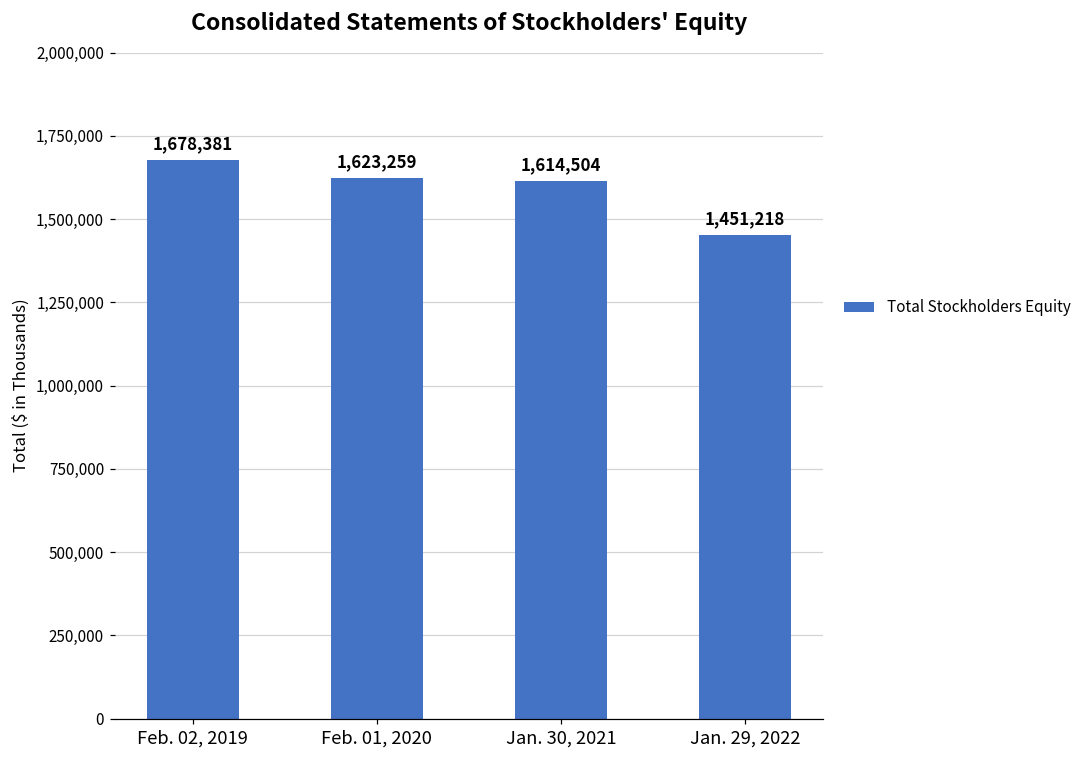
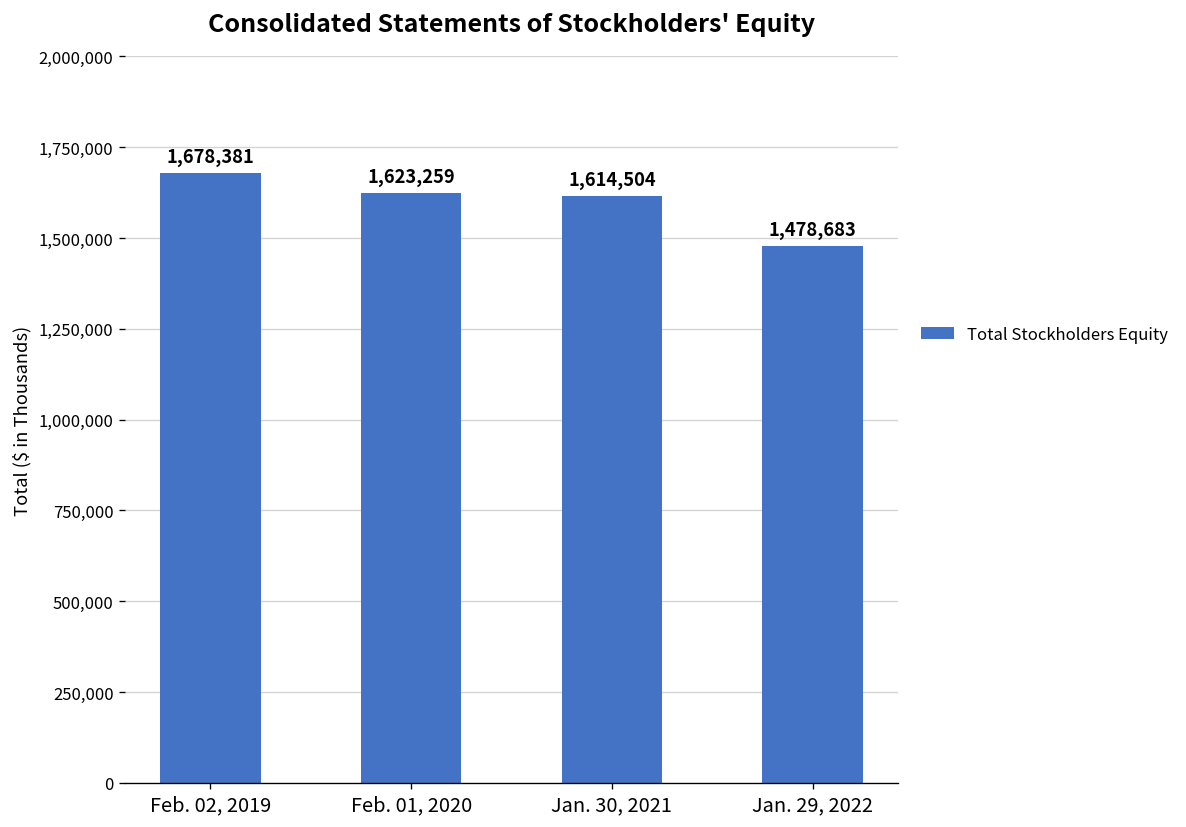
Jan. 29, 2022: 1,451,218 -> 1,478,683
